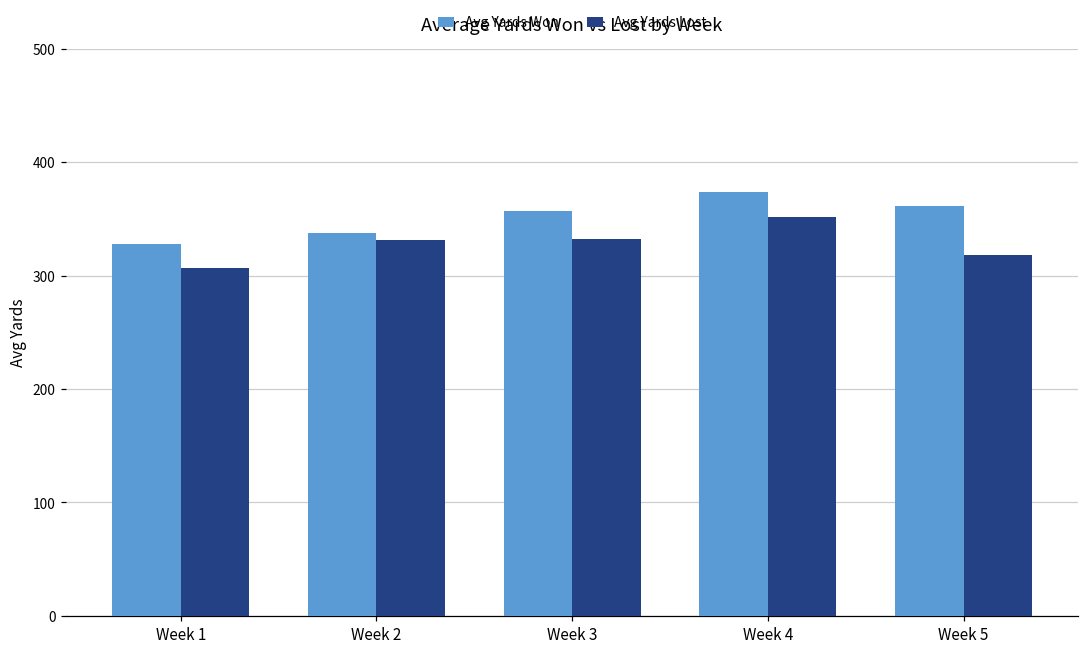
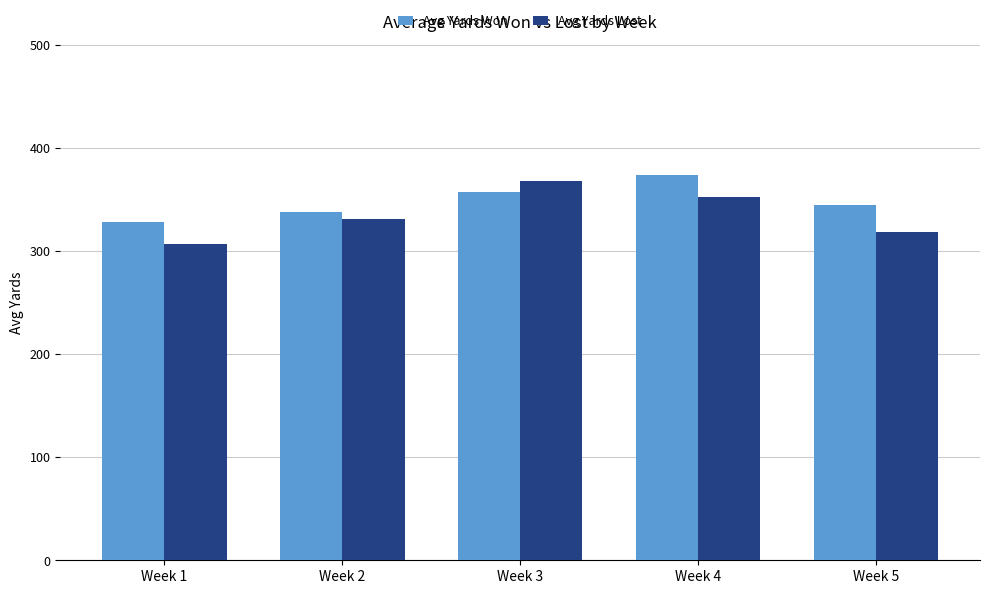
Avg Yards Lost, Week 3: 332 -> 368
Avg Yards Won, Week 5: 361 -> 345
